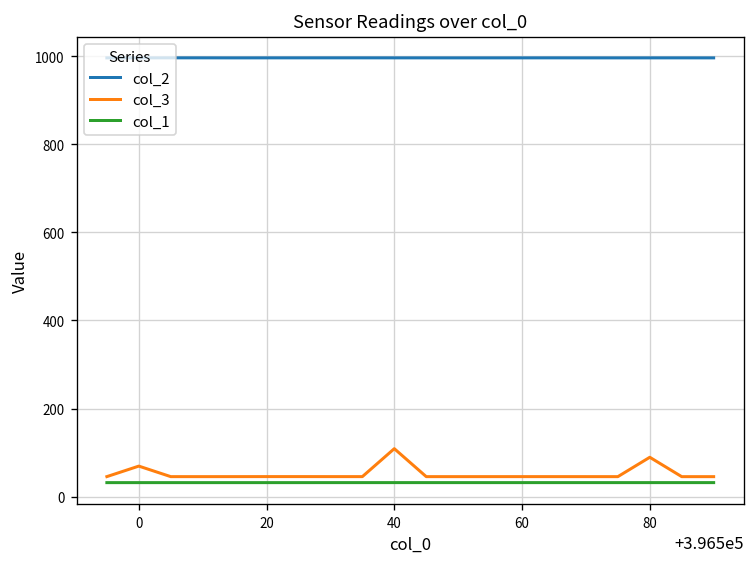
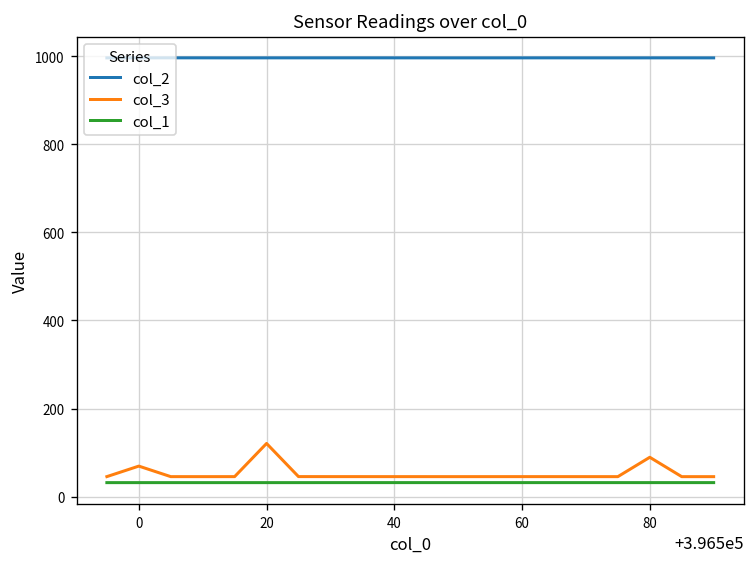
col_3, 20: 50 -> 120
col_3, 40: 110 -> 50
